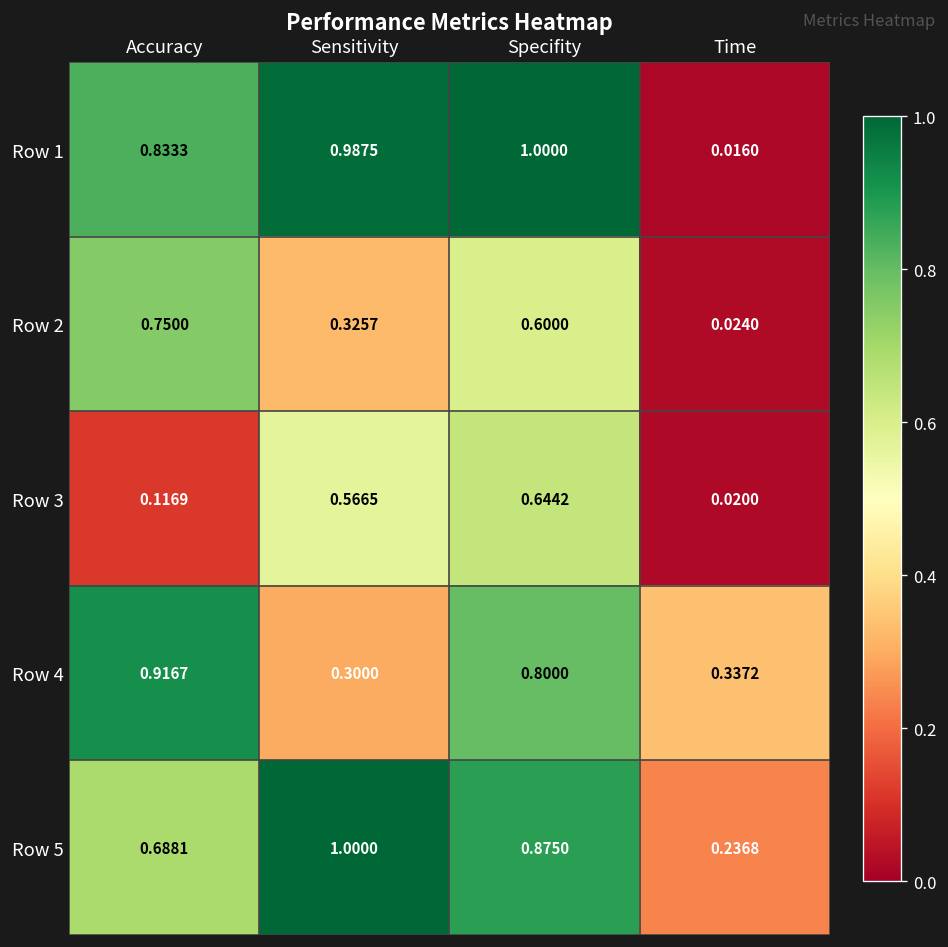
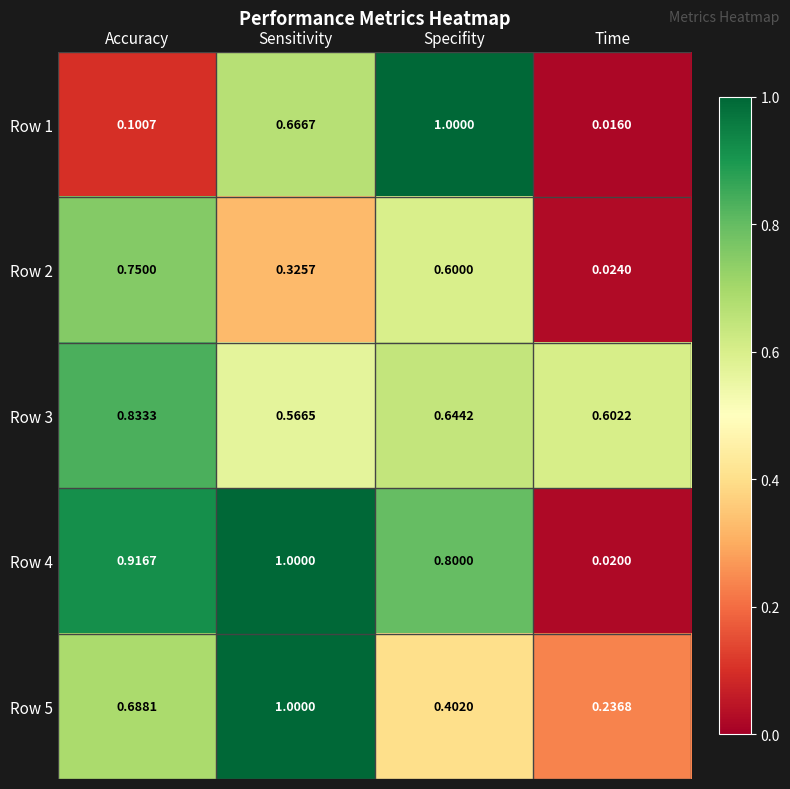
Row 1, Accuracy: 0.8333 -> 0.1007
Row 1, Sensitivity: 0.9875 -> 0.6667
Row 3, Accuracy: 0.1169 -> 0.8333
Row 3, Time: 0.0200 -> 0.6022
Row 4, Sensitivity: 0.3000 -> 1.0000
Row 4, Time: 0.3372 -> 0.0200
Row 5, Specifity: 0.8750 -> 0.4020
